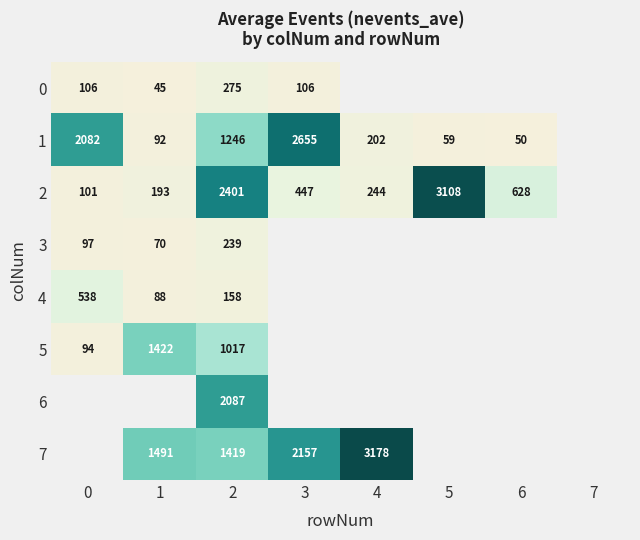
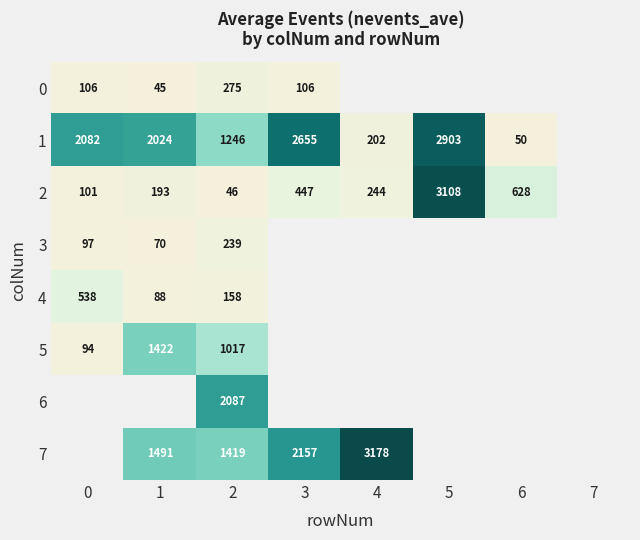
1, 1: 92 -> 2024
1, 5: 59 -> 2903
2, 2: 2401 -> 46
